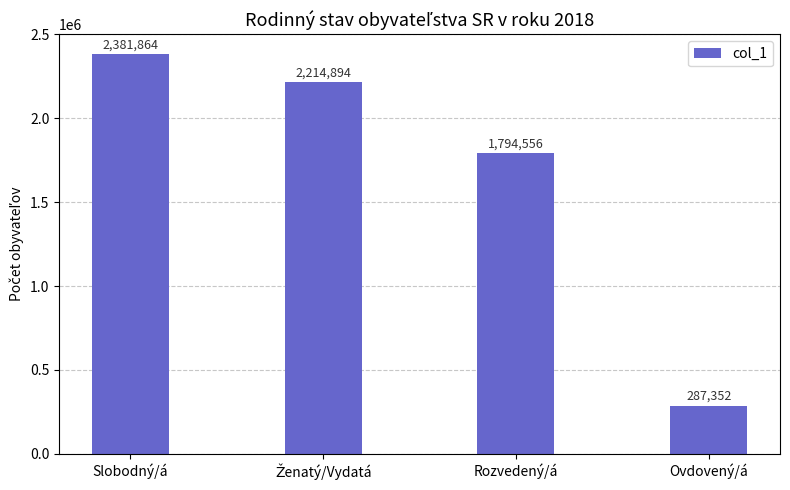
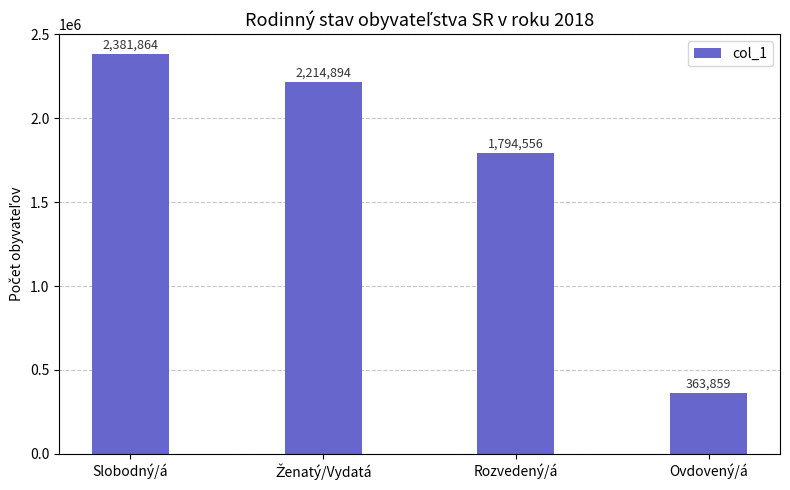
Ovdovený/á: 287,352 -> 363,859
